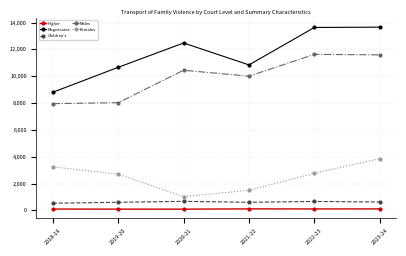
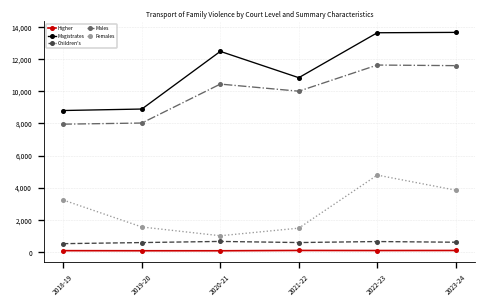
Magistrates, 2019-20: 10,700 -> 8,900
Females, 2019-20: 2,700 -> 1,600
Females, 2022-23: 2,800 -> 4,800
